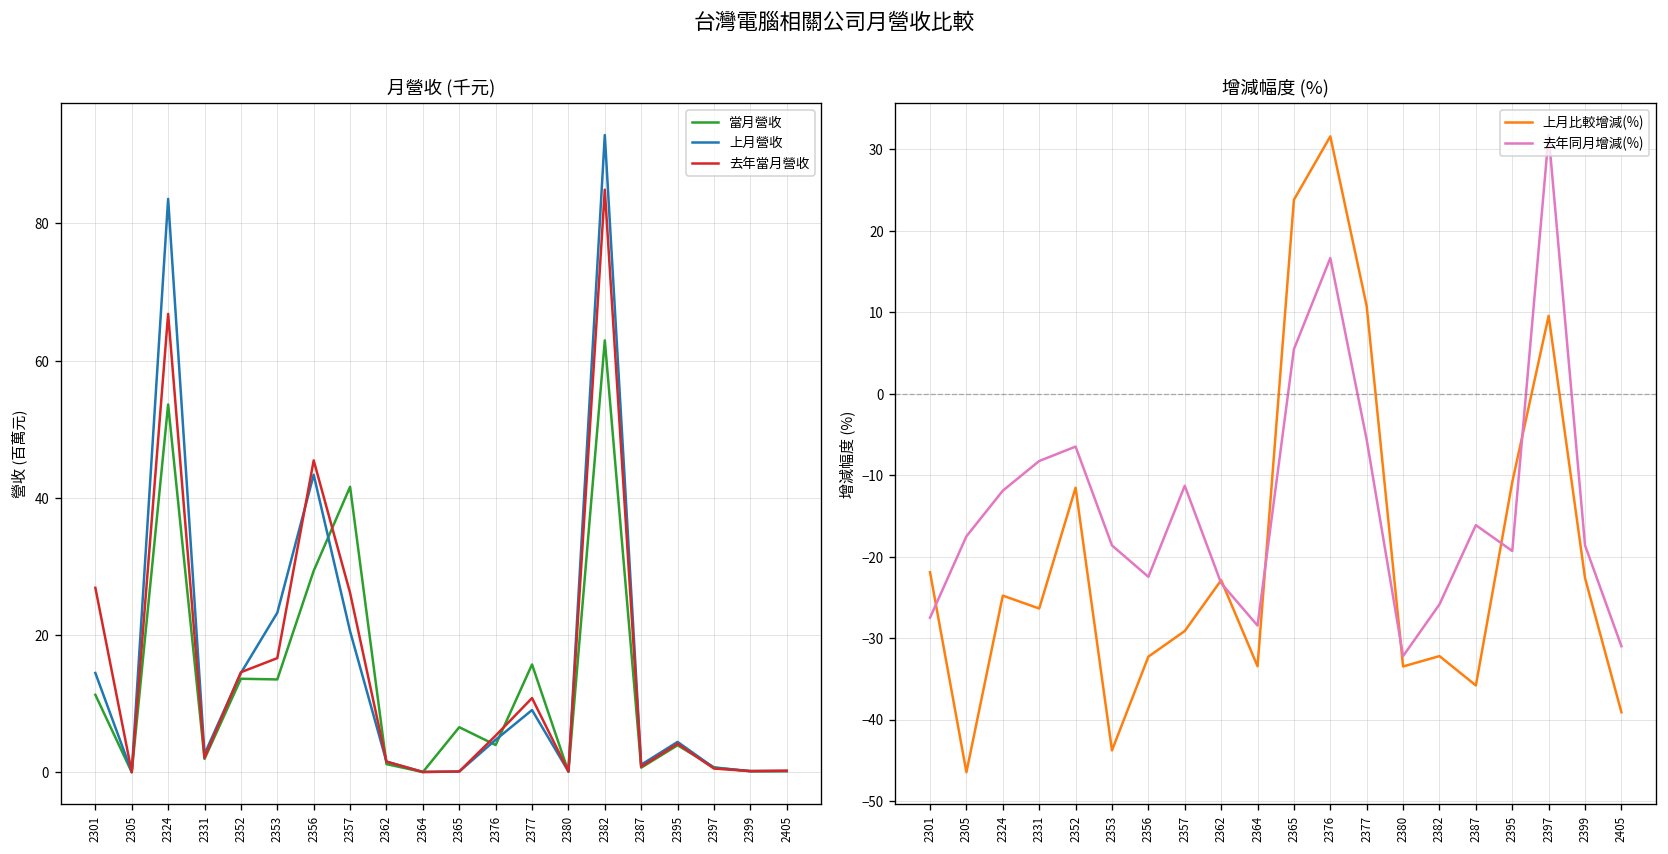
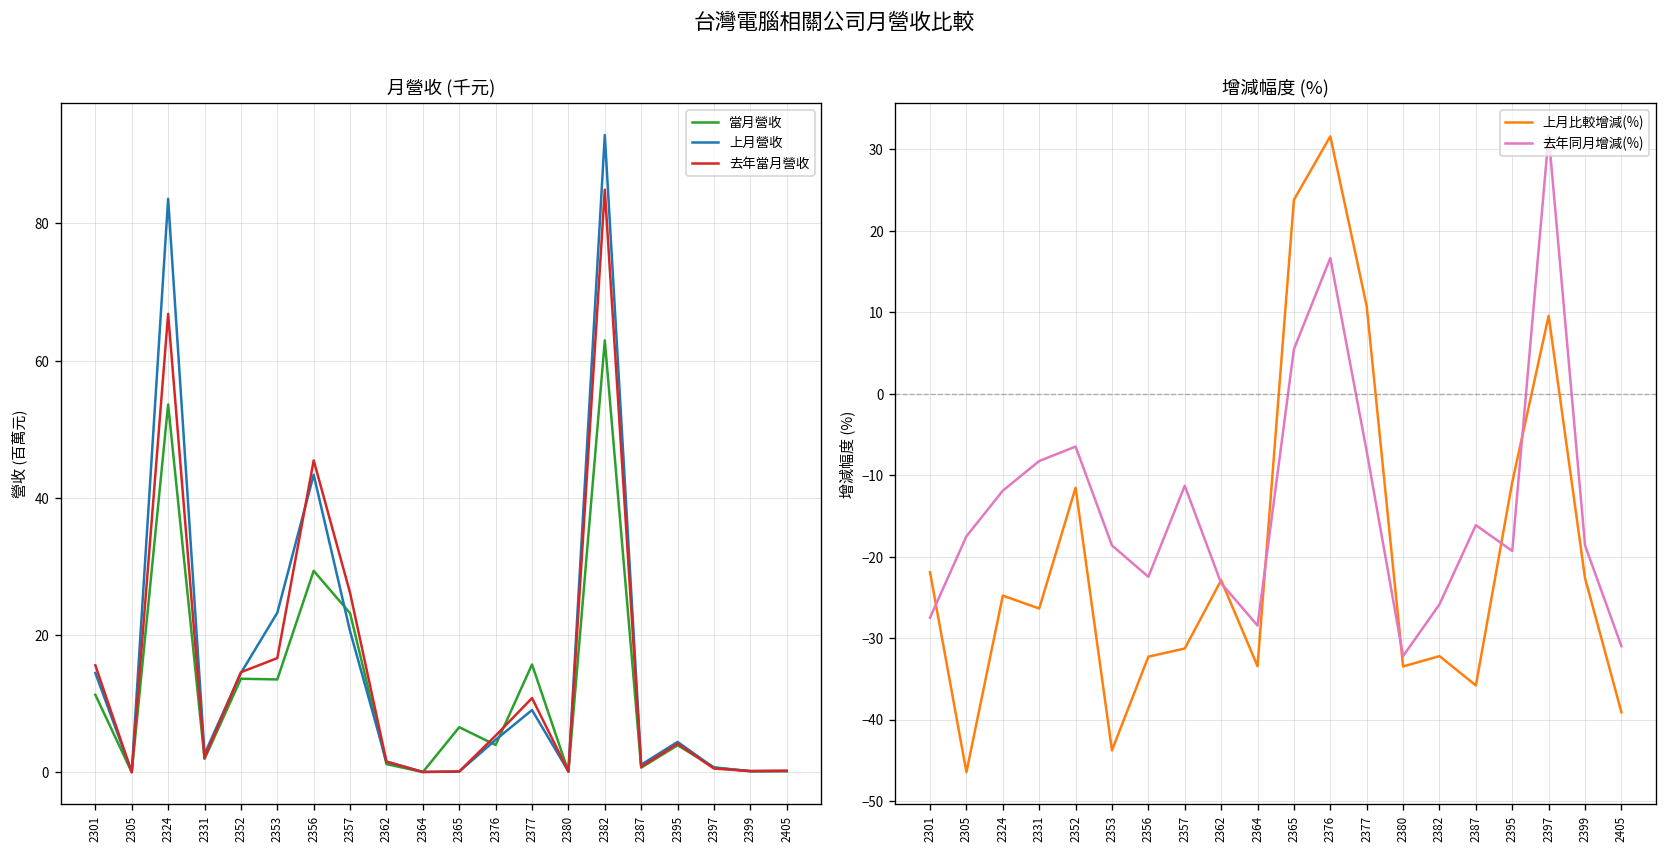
月營收 (千元), 去年當月營收, 2301: 27 -> 16
月營收 (千元), 當月營收, 2357: 42 -> 23
增減幅度 (%), 上月比較增減(%), 2357: -29 -> -31
增減幅度 (%), 去年同月增減(%), 2377: -6 -> -7
